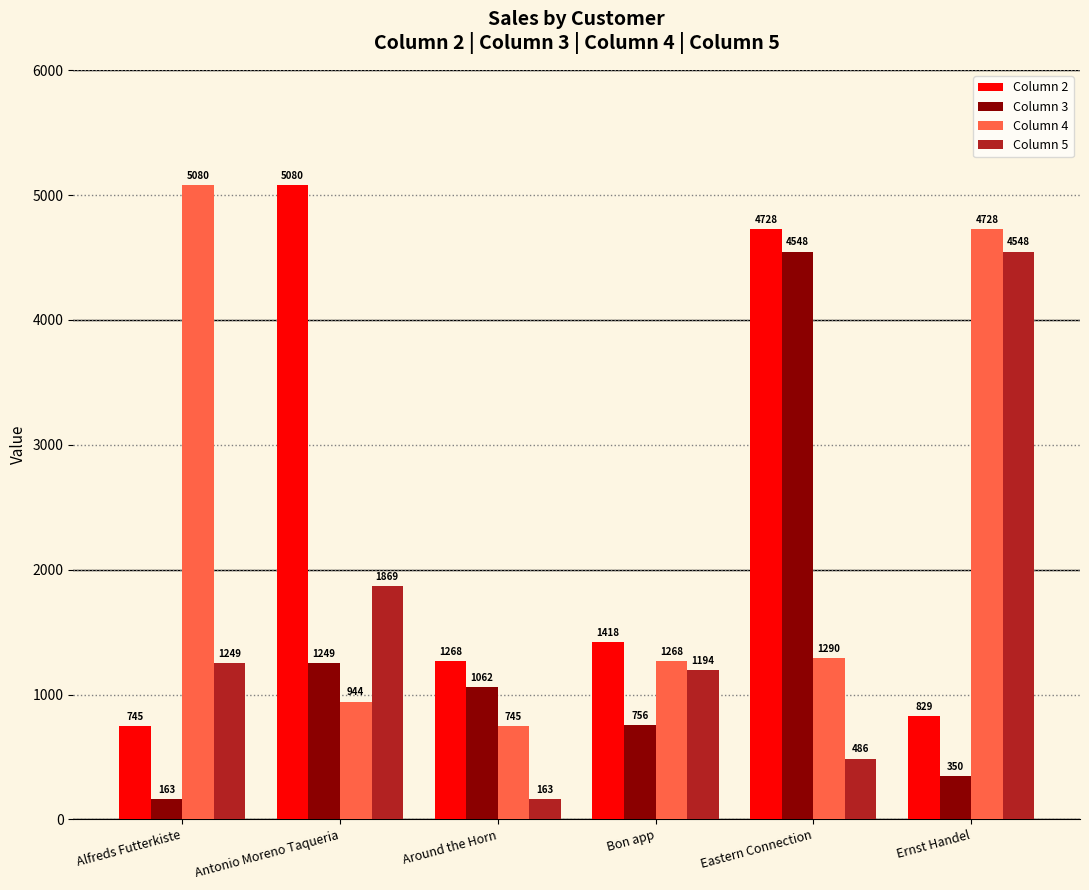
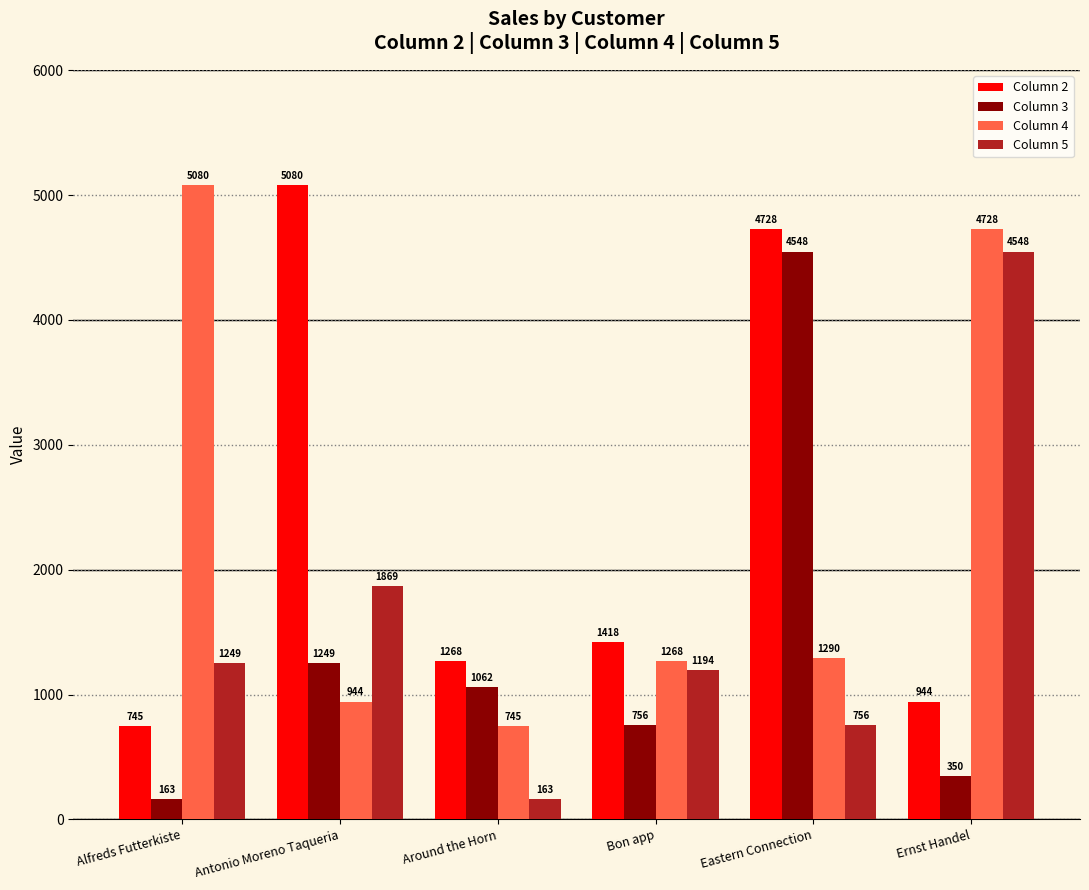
Column 5, Eastern Connection: 486 -> 756
Column 2, Ernst Handel: 829 -> 944
